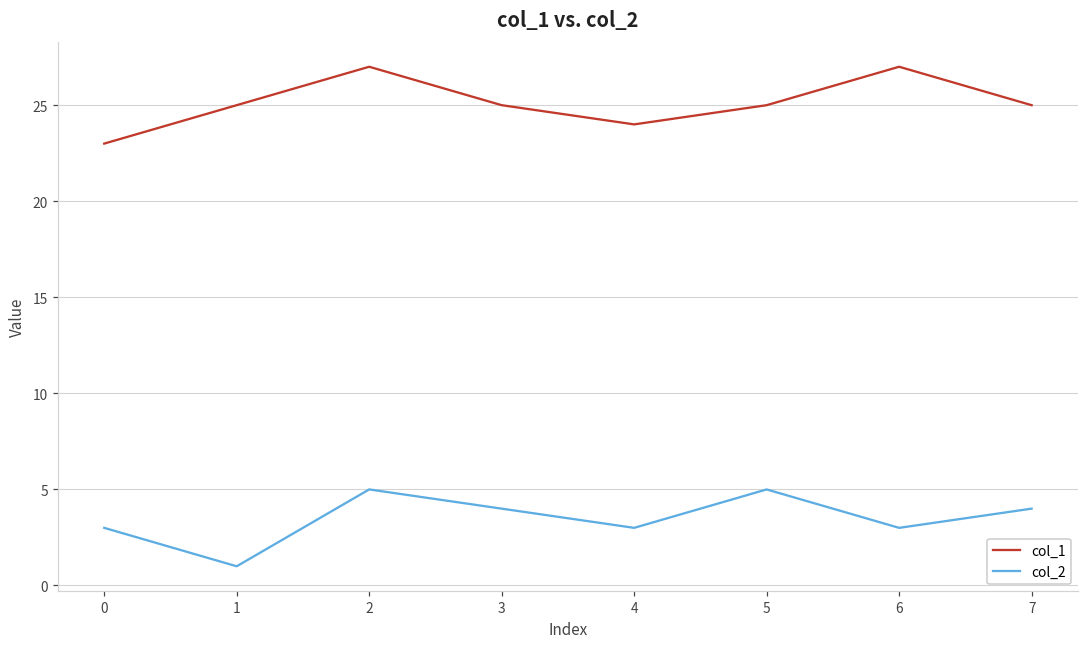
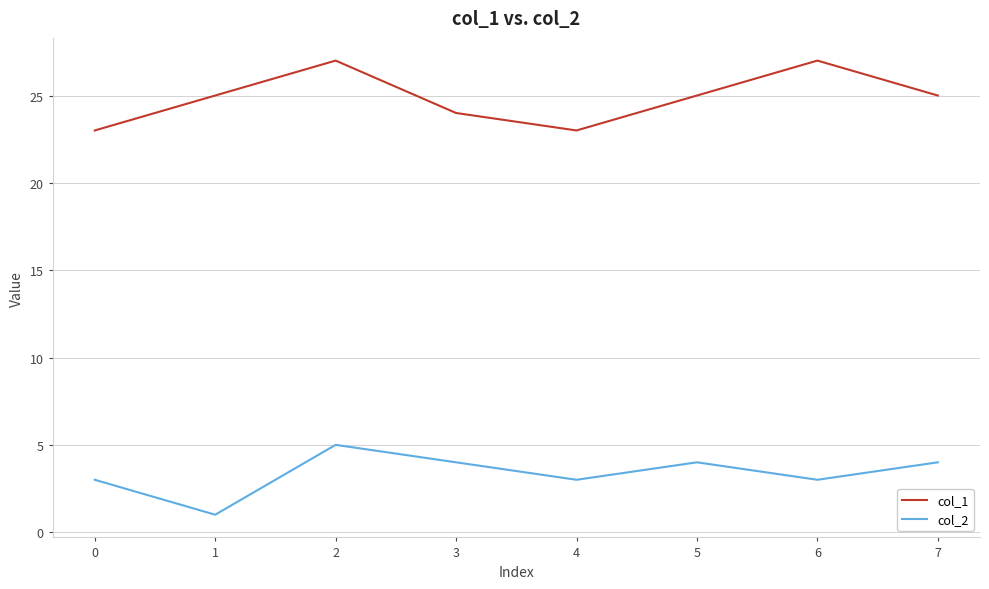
col_1, 3: 25 -> 24
col_1, 4: 24 -> 23
col_2, 5: 5 -> 4
